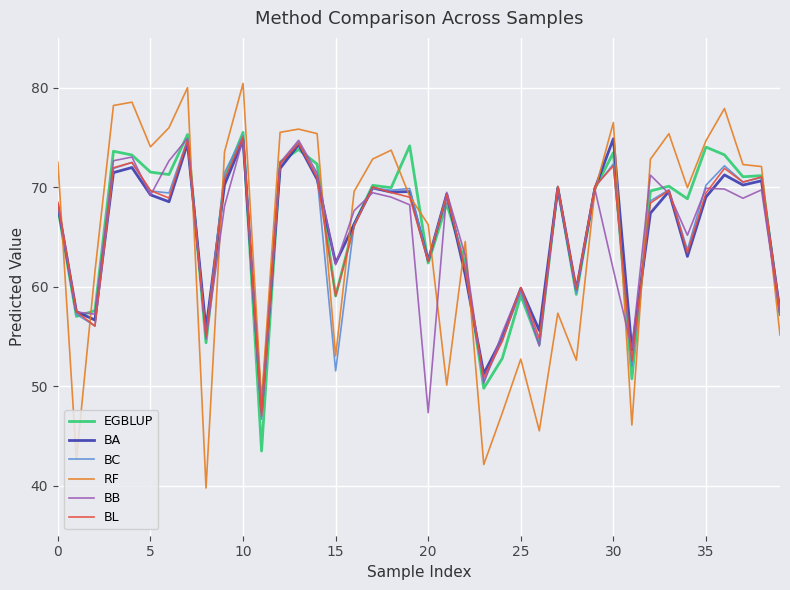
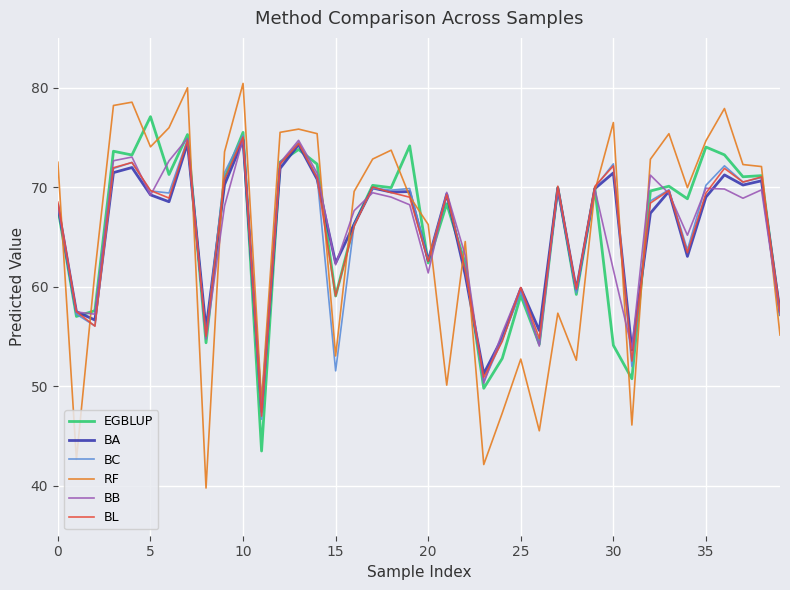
EGBLUP, 5: 72 -> 77
BB, 20: 47 -> 61
EGBLUP, 30: 73 -> 54
BA, 30: 75 -> 71
